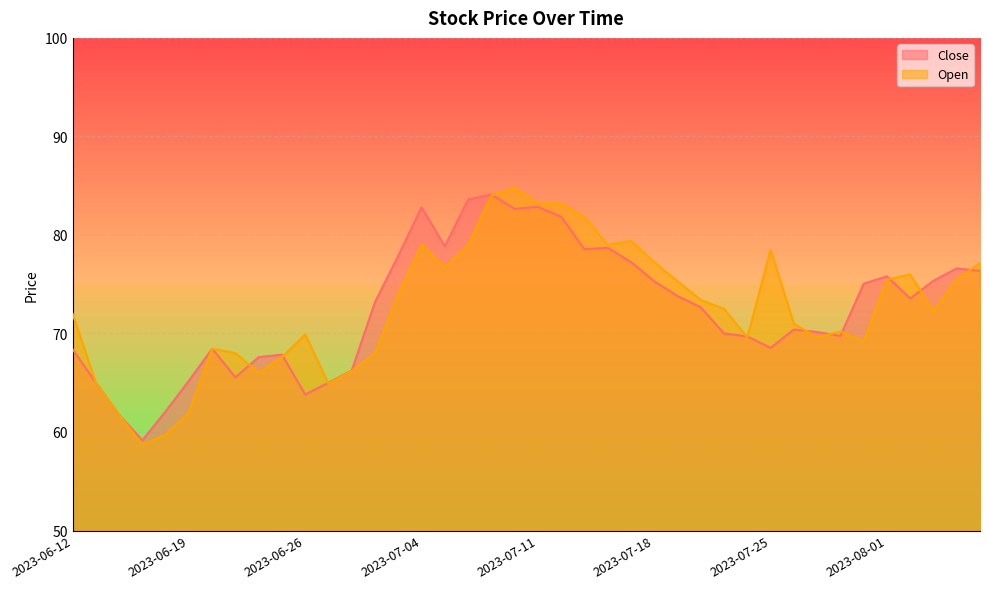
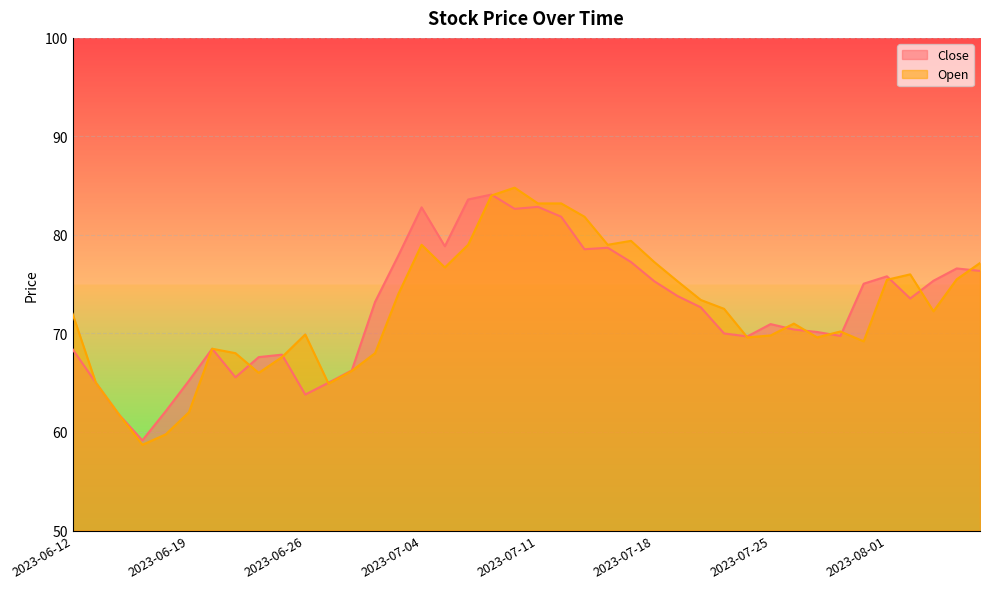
Close, 2023-07-25: 69 -> 71
Open, 2023-07-25: 79 -> 70
